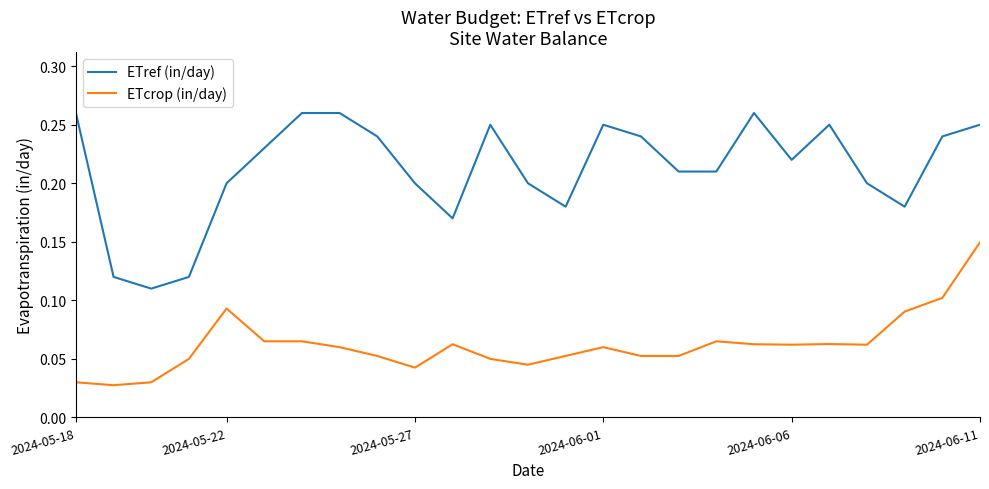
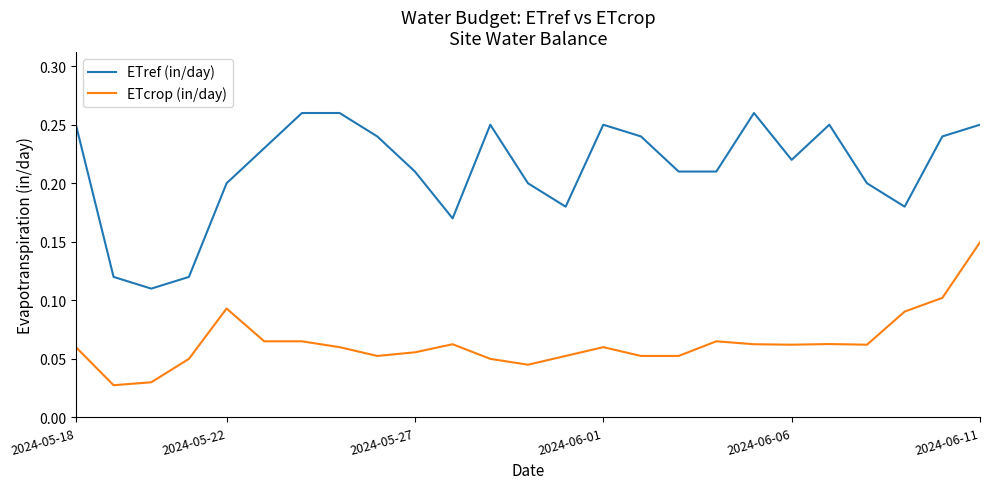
ETref (in/day), 2024-05-18: 0.26 -> 0.25
ETcrop (in/day), 2024-05-18: 0.03 -> 0.06
ETref (in/day), 2024-05-27: 0.20 -> 0.21
ETcrop (in/day), 2024-05-27: 0.043 -> 0.056
